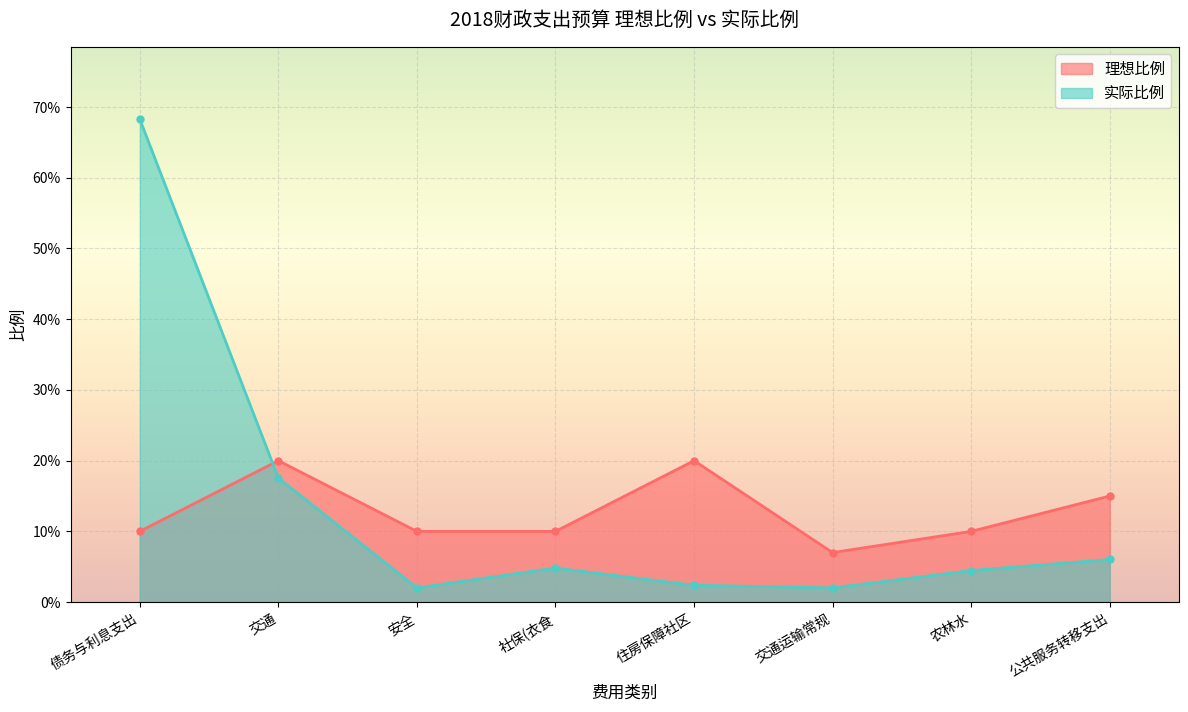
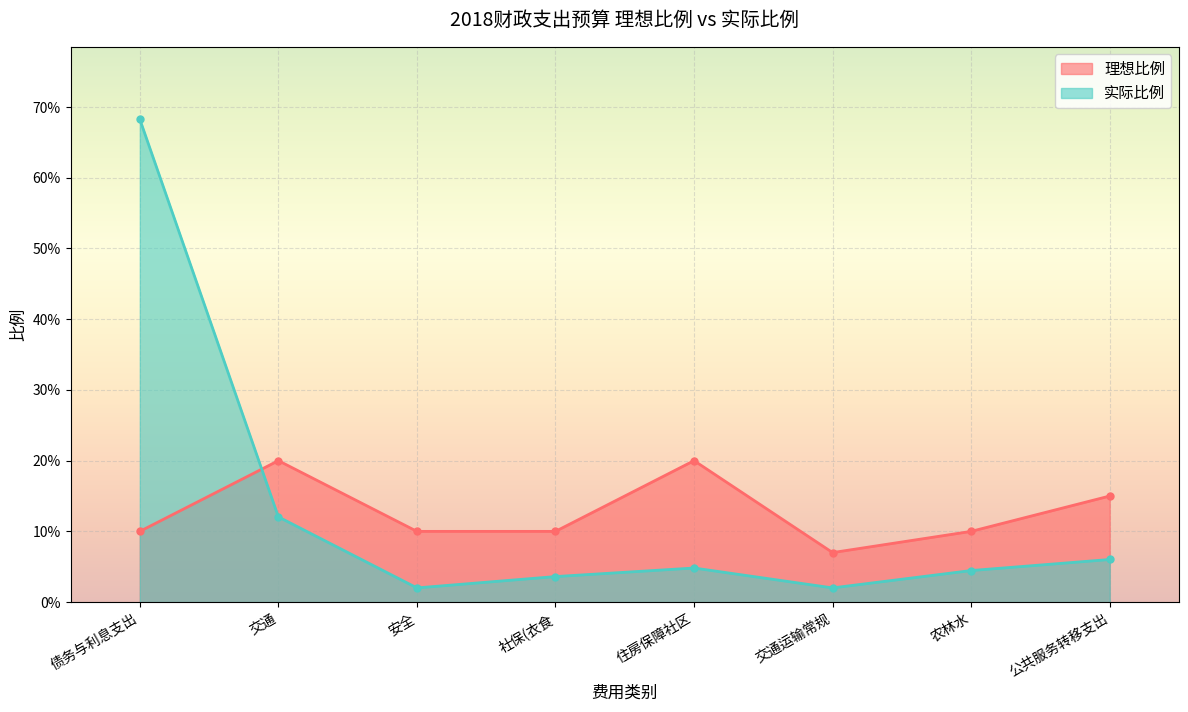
实际比例, 交通: 18% -> 12%
实际比例, 社保(衣食: 5% -> 4%
实际比例, 住房保障社区: 2% -> 5%
